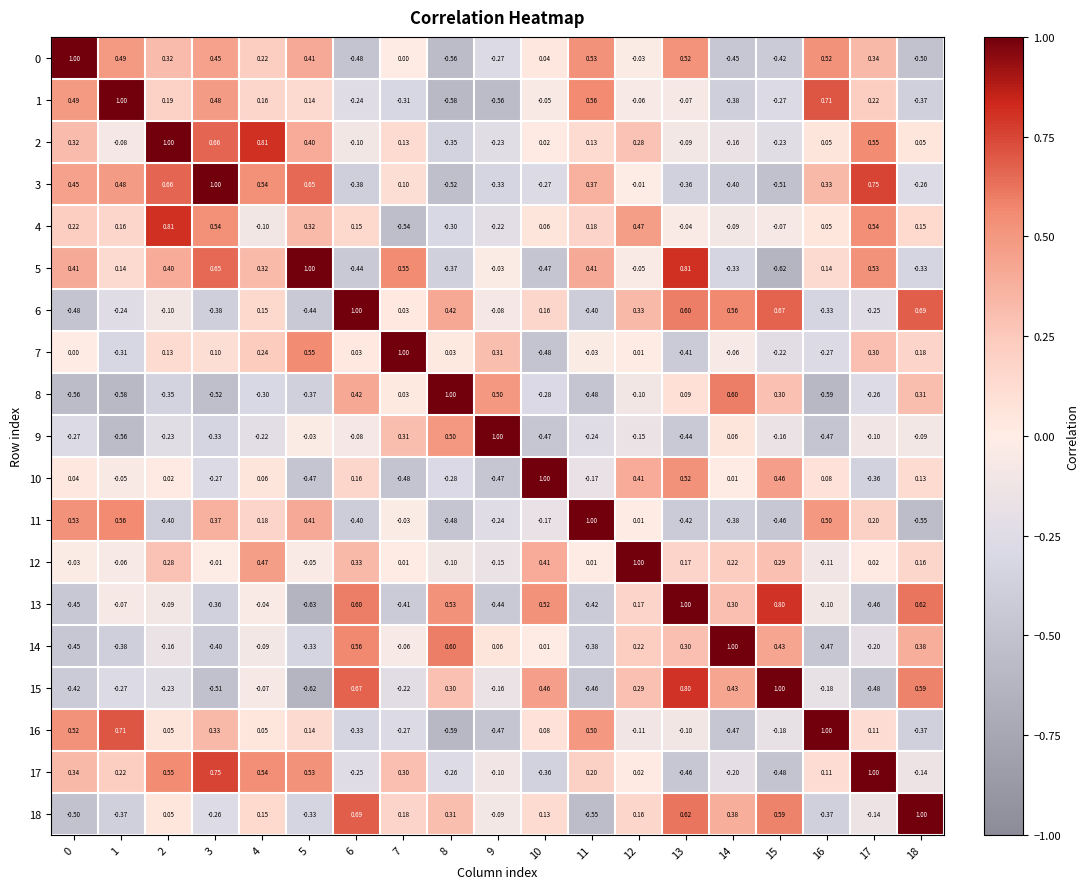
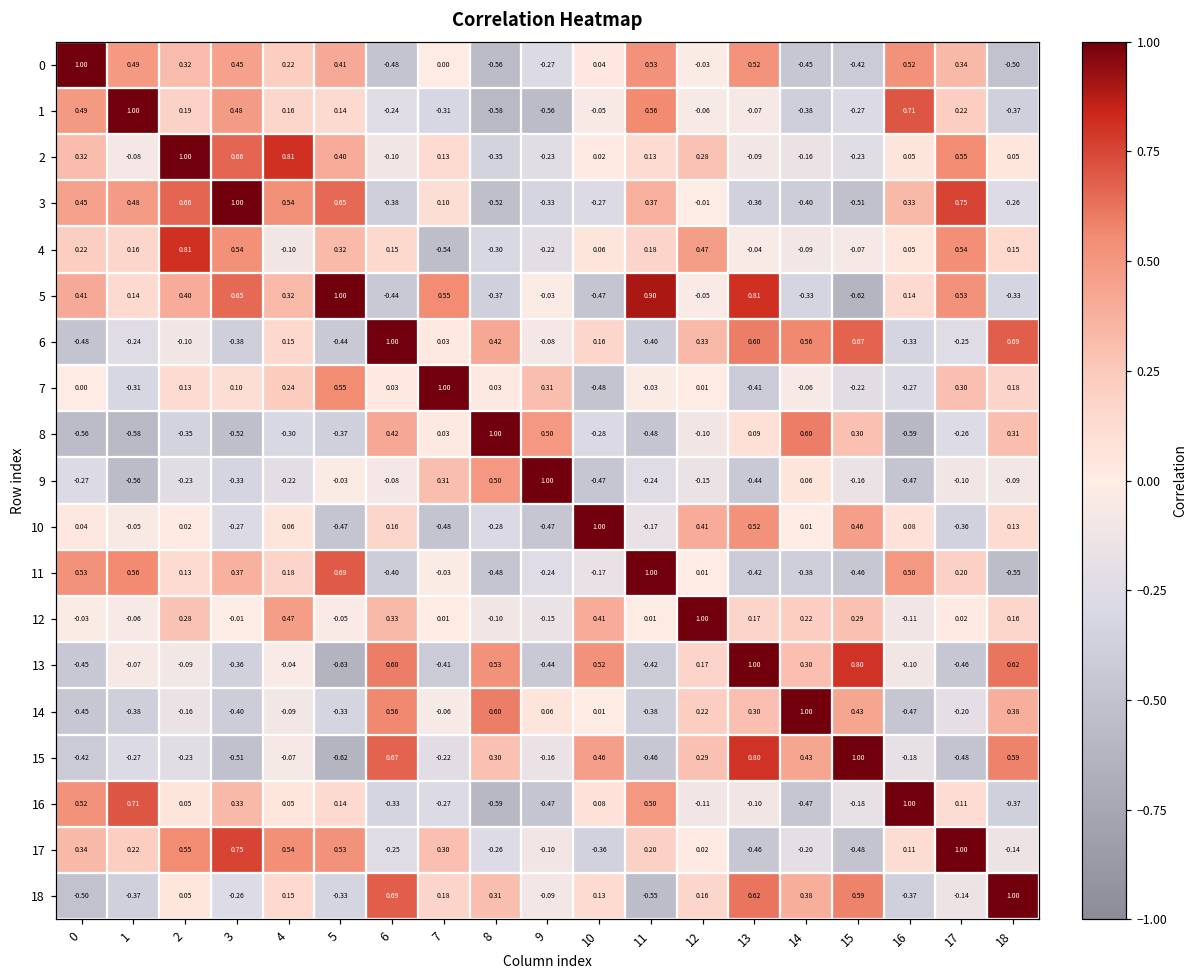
5, 11: 0.41 -> 0.90
11, 2: -0.40 -> 0.13
11, 5: 0.41 -> 0.69
